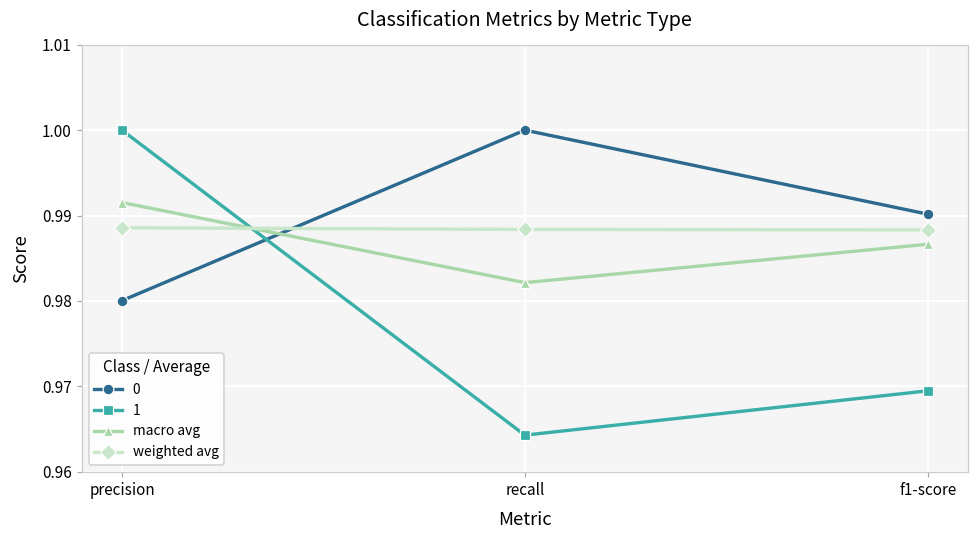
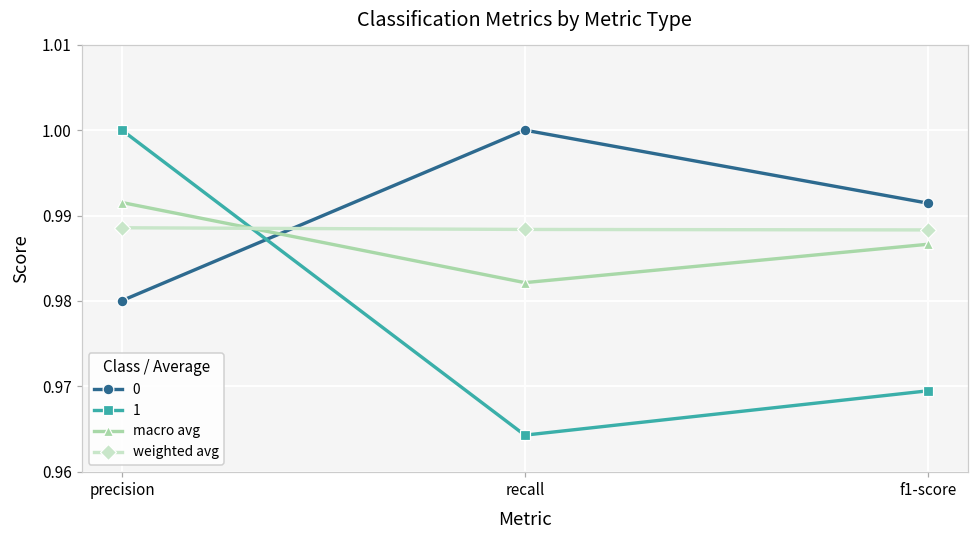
0, f1-score: 0.990 -> 0.991
